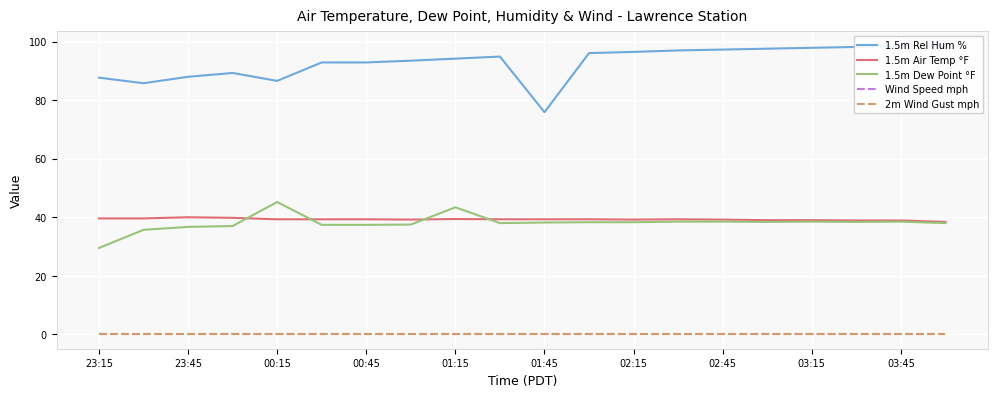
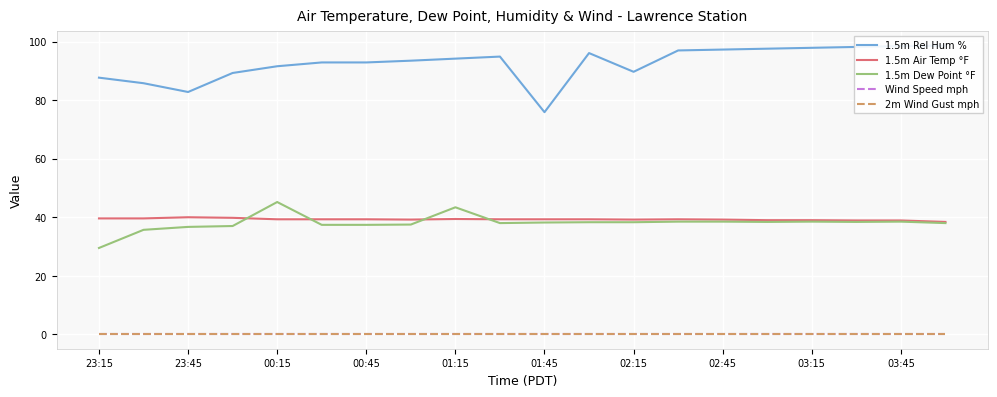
1.5m Rel Hum %, 23:45: 88 -> 83
1.5m Rel Hum %, 00:15: 87 -> 92
1.5m Rel Hum %, 02:15: 97 -> 90
